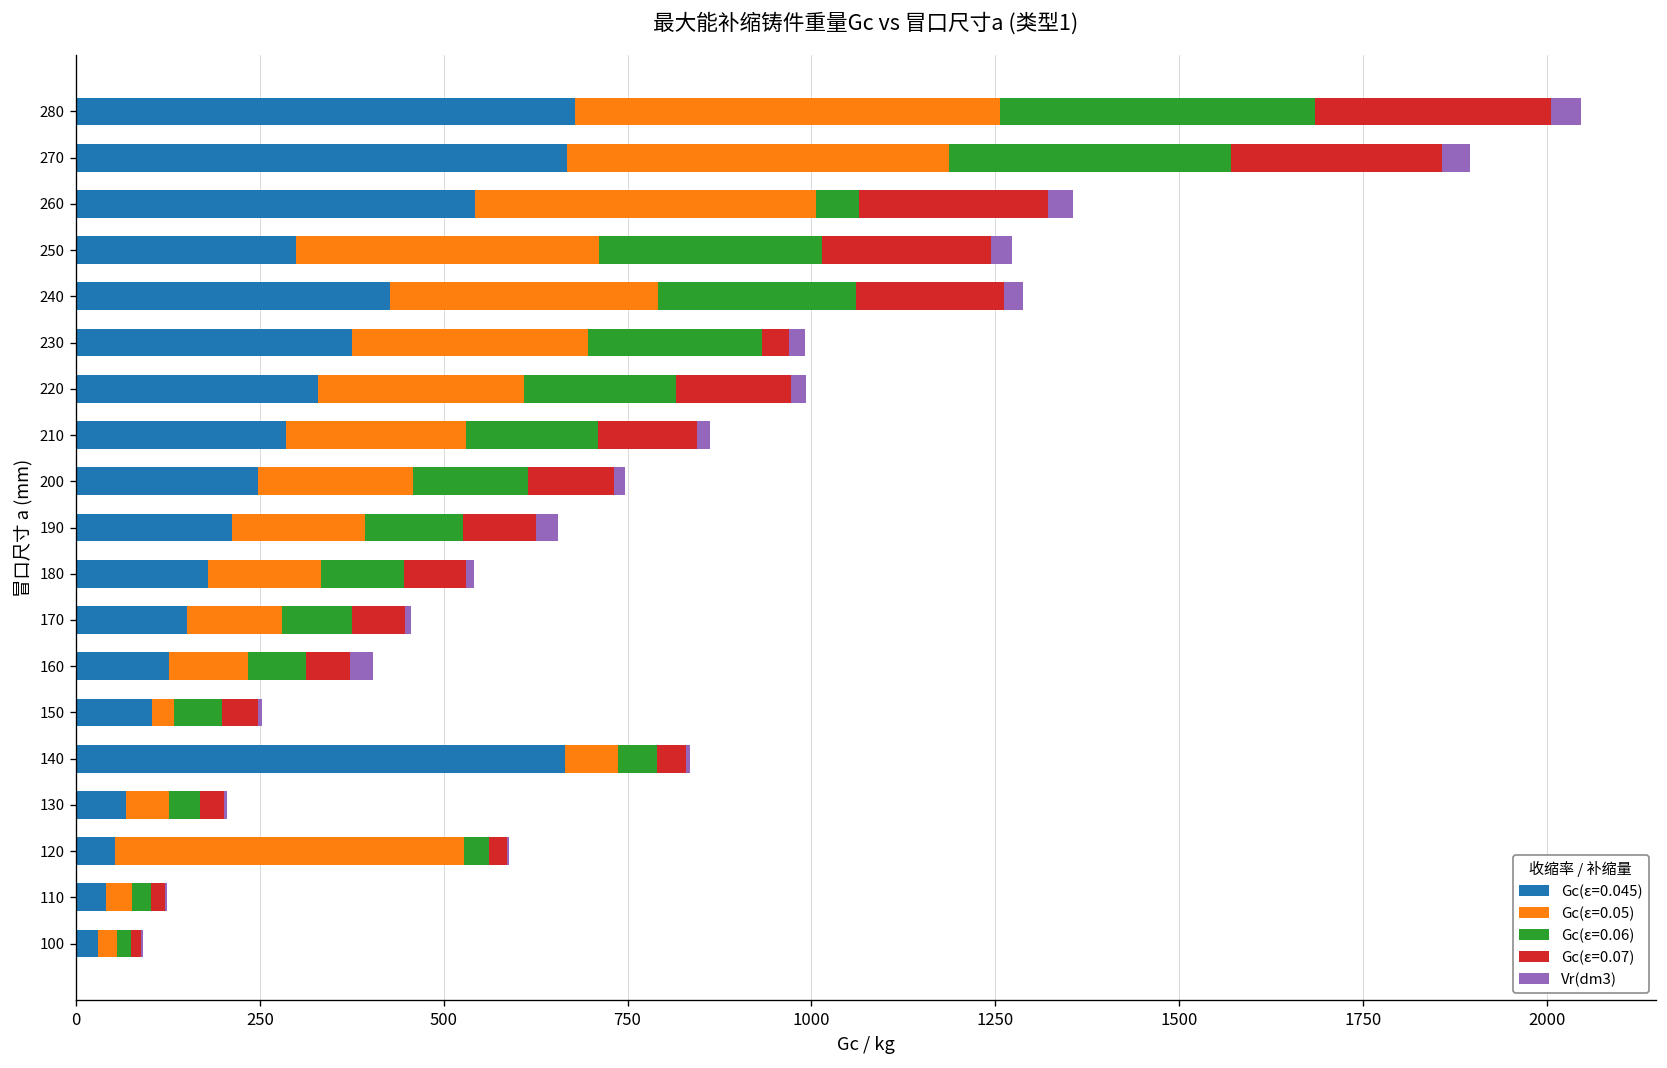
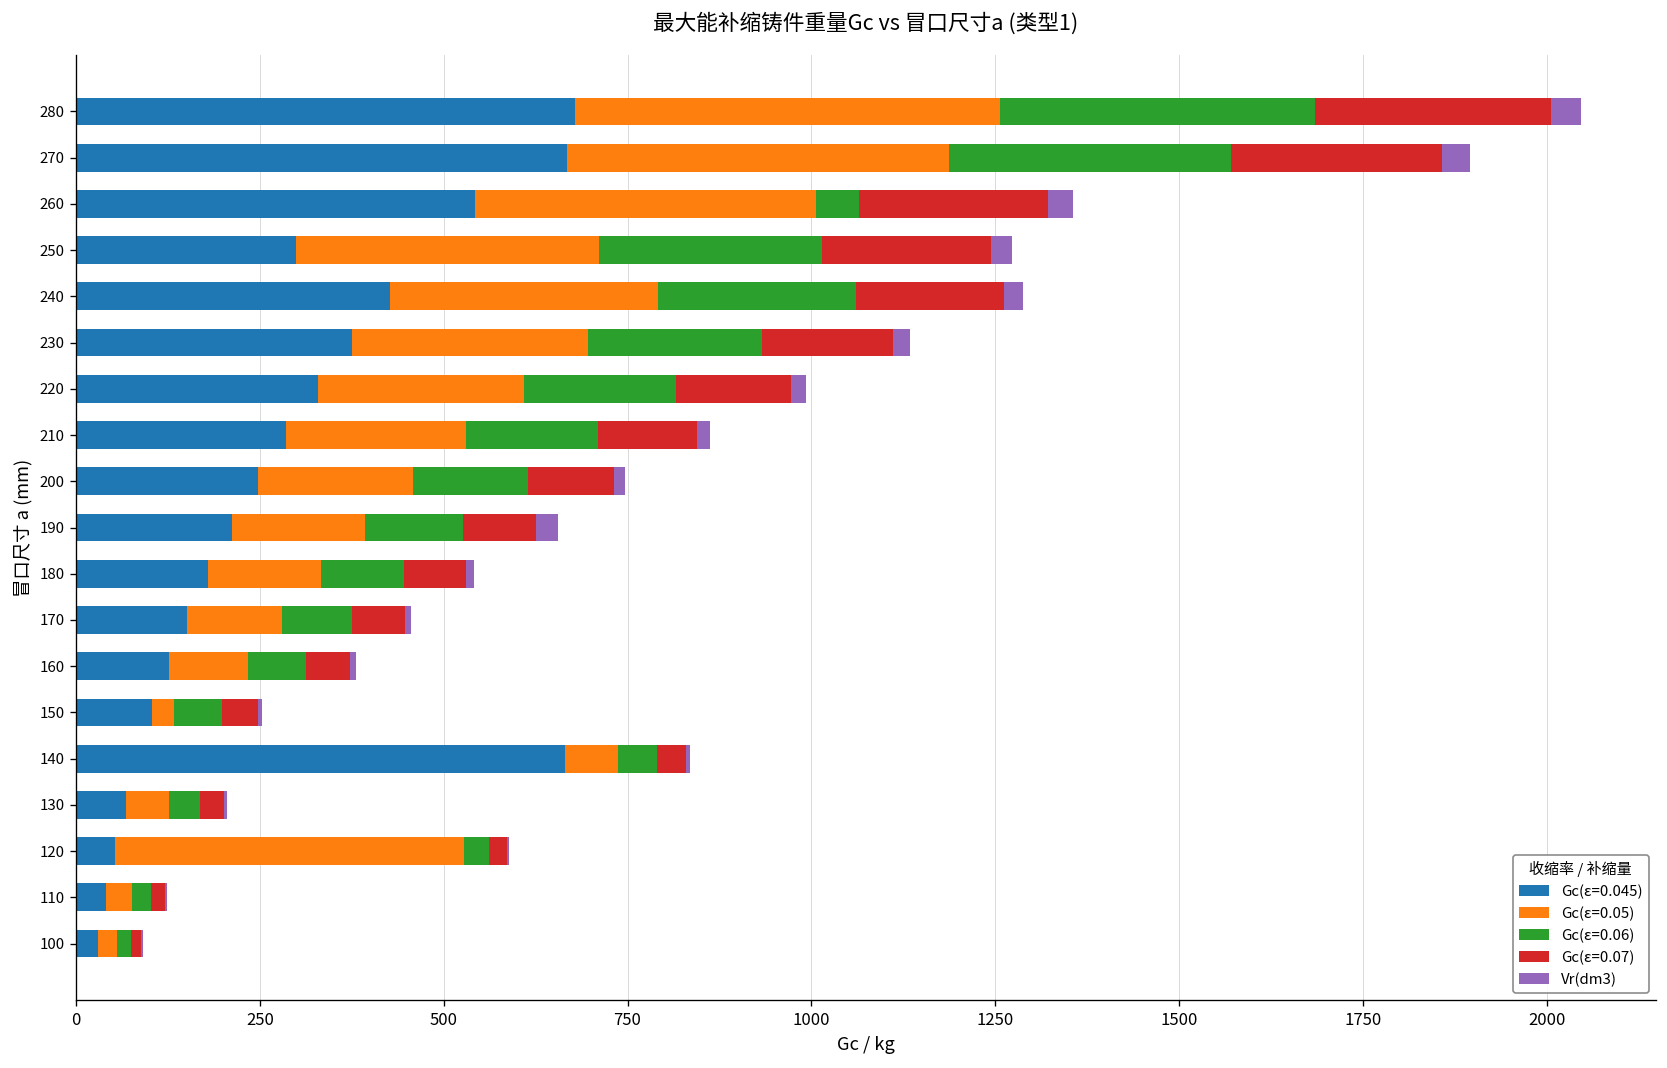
Gc(ε=0.07), 230: 40 -> 180
Vr(dm3), 160: 30 -> 10
